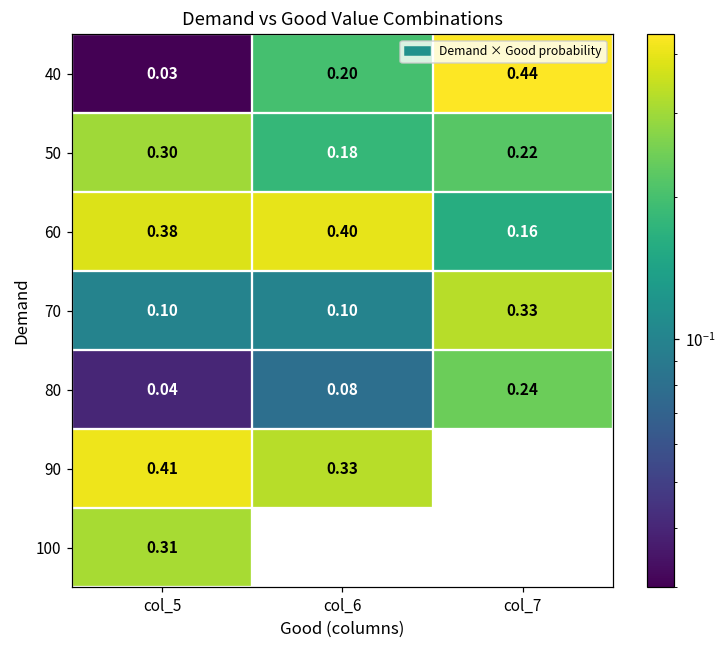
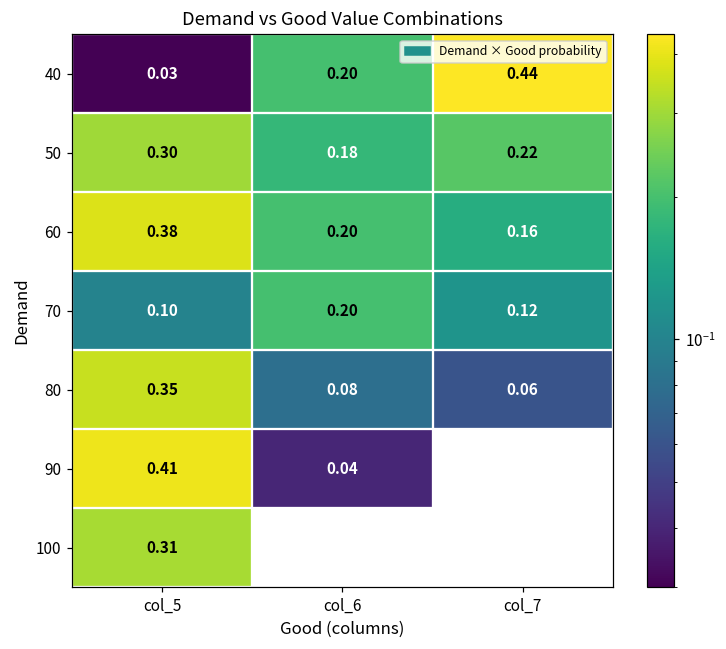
60, col_6: 0.40 -> 0.20
70, col_6: 0.10 -> 0.20
70, col_7: 0.33 -> 0.12
80, col_5: 0.04 -> 0.35
80, col_7: 0.24 -> 0.06
90, col_6: 0.33 -> 0.04
